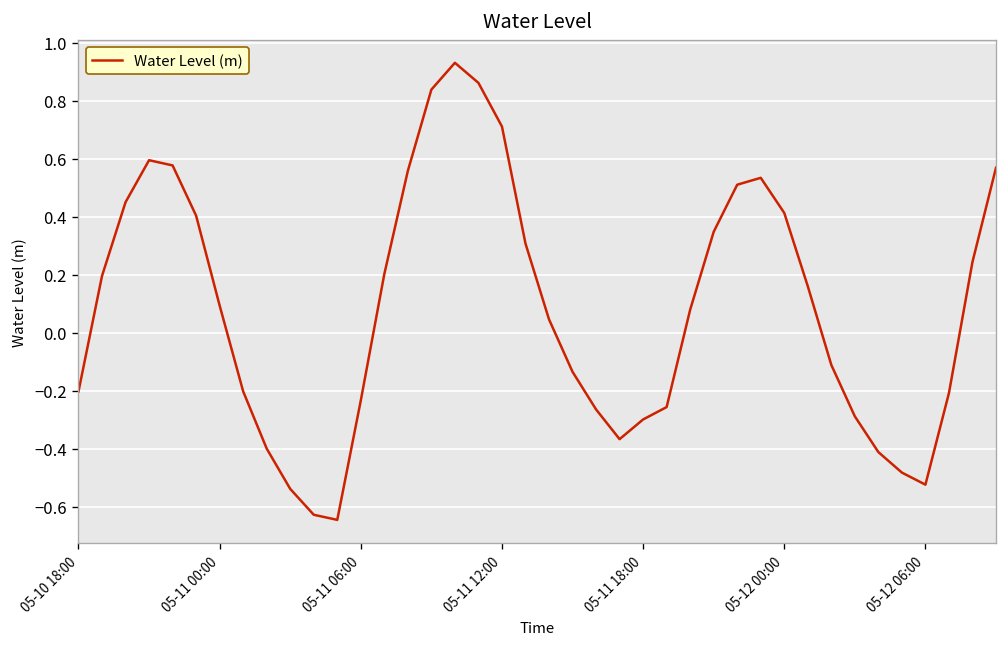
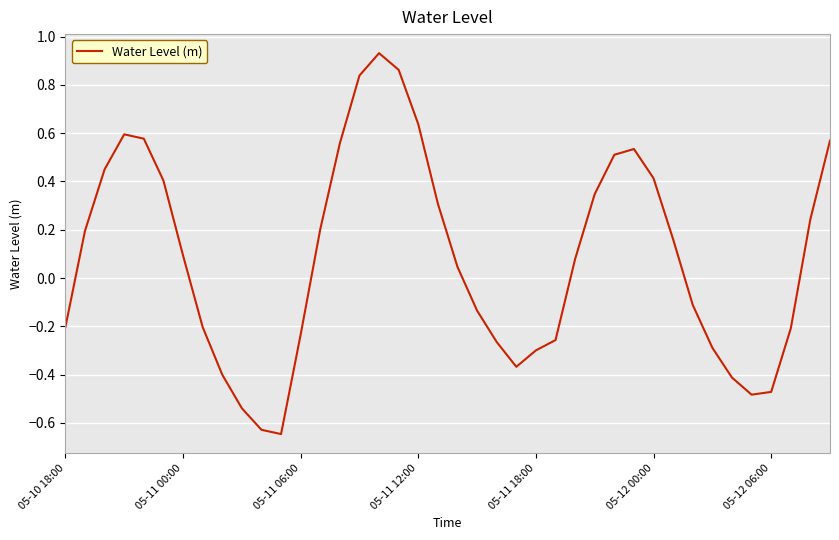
05-11 12:00: 0.71 -> 0.64
05-12 06:00: -0.52 -> -0.47
